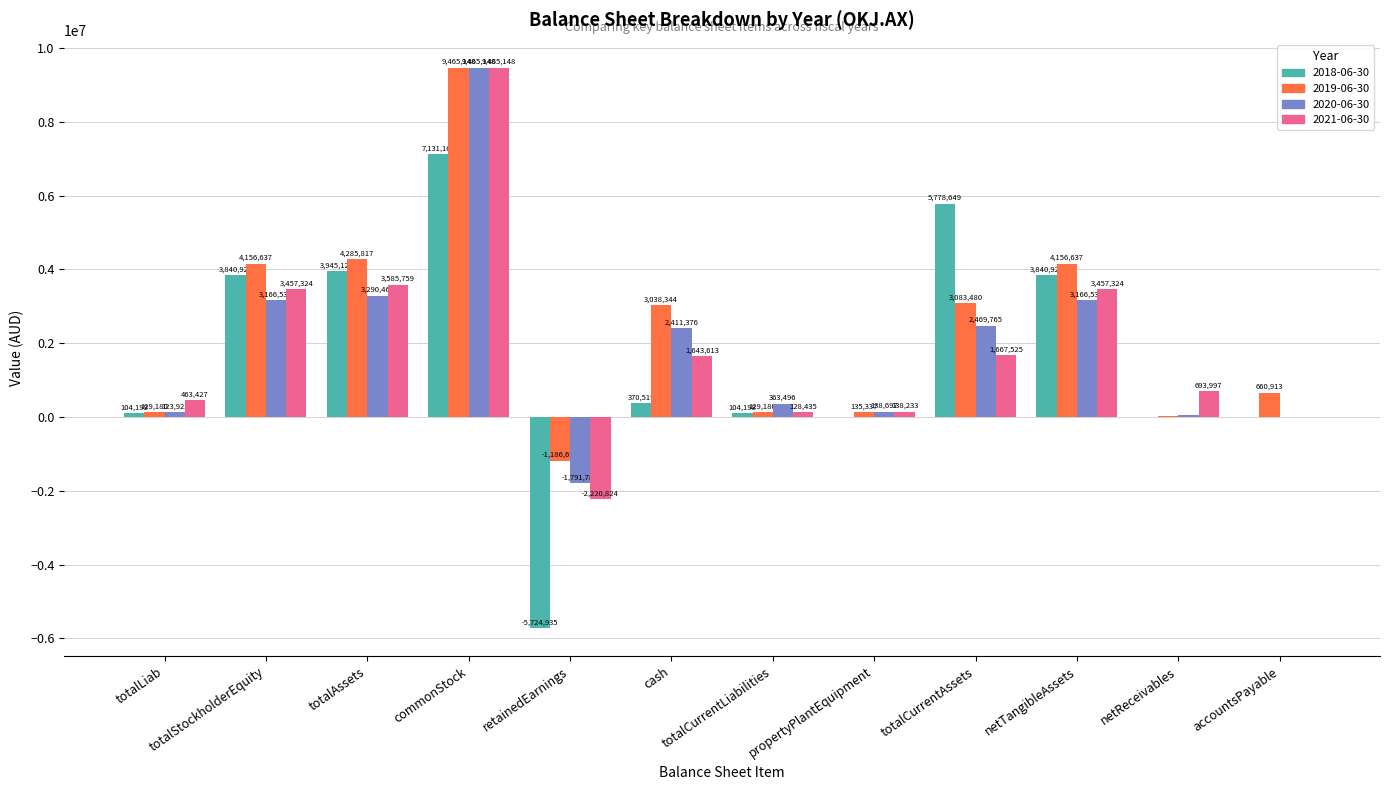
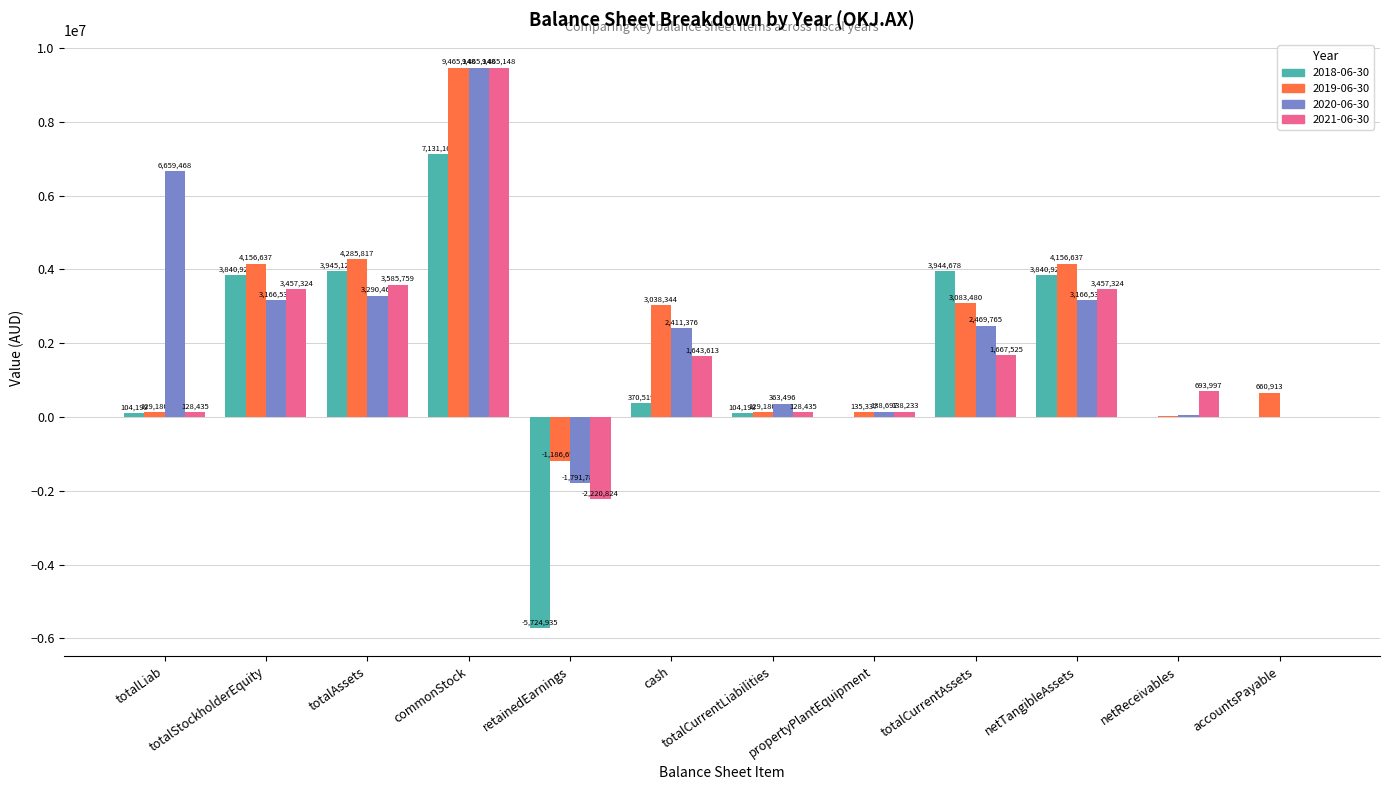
2020-06-30, totalLiab: 123,923 -> 6,659,468
2021-06-30, totalLiab: 463,427 -> 128,435
2018-06-30, totalCurrentAssets: 5,778,649 -> 3,944,678
